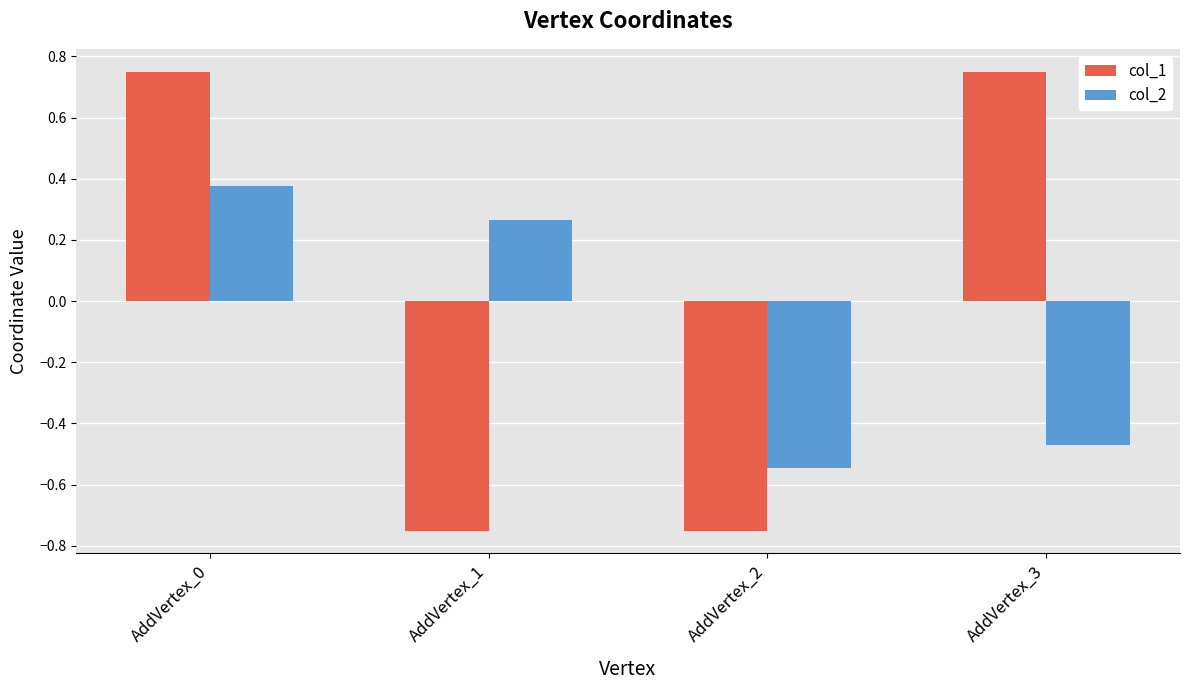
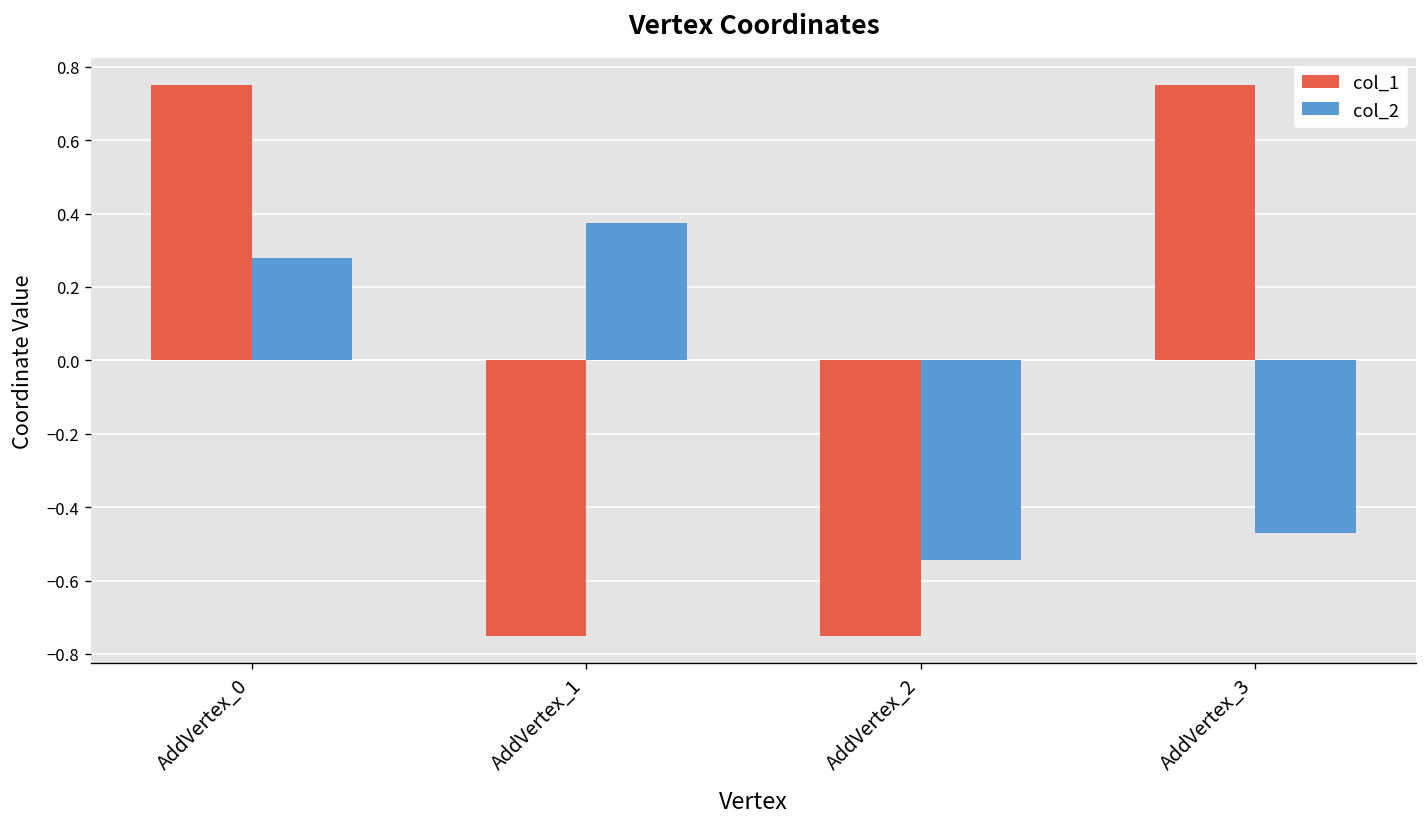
col_2, AddVertex_0: 0.38 -> 0.28
col_2, AddVertex_1: 0.26 -> 0.38
